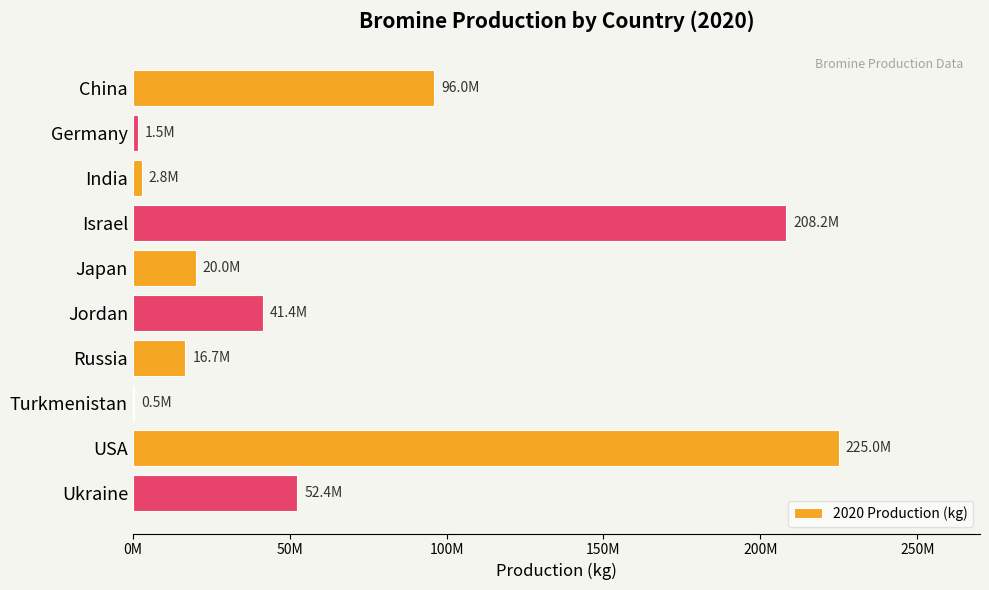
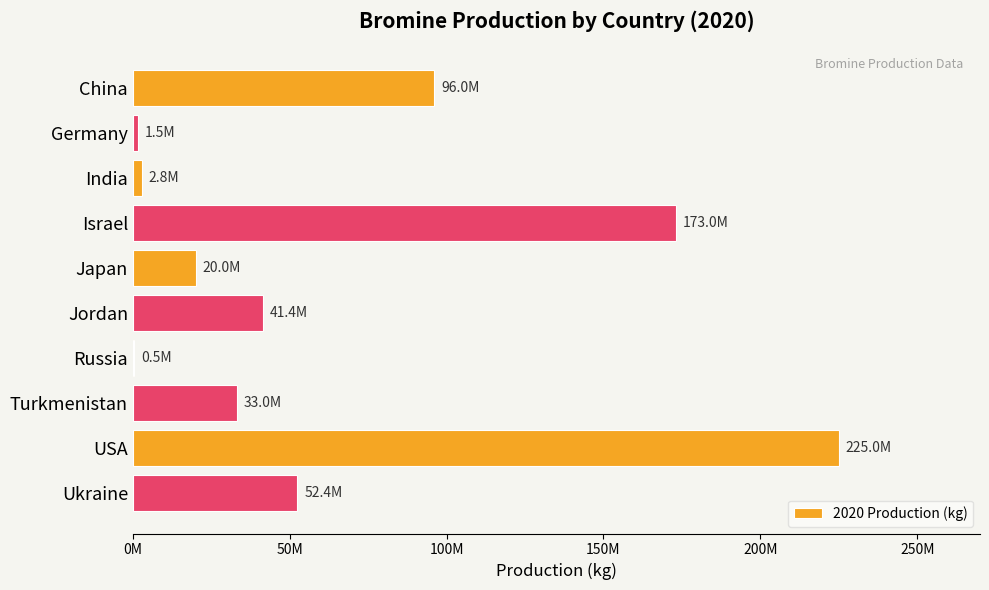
Israel: 208.2M -> 173.0M
Russia: 16.7M -> 0.5M
Turkmenistan: 0.5M -> 33.0M
